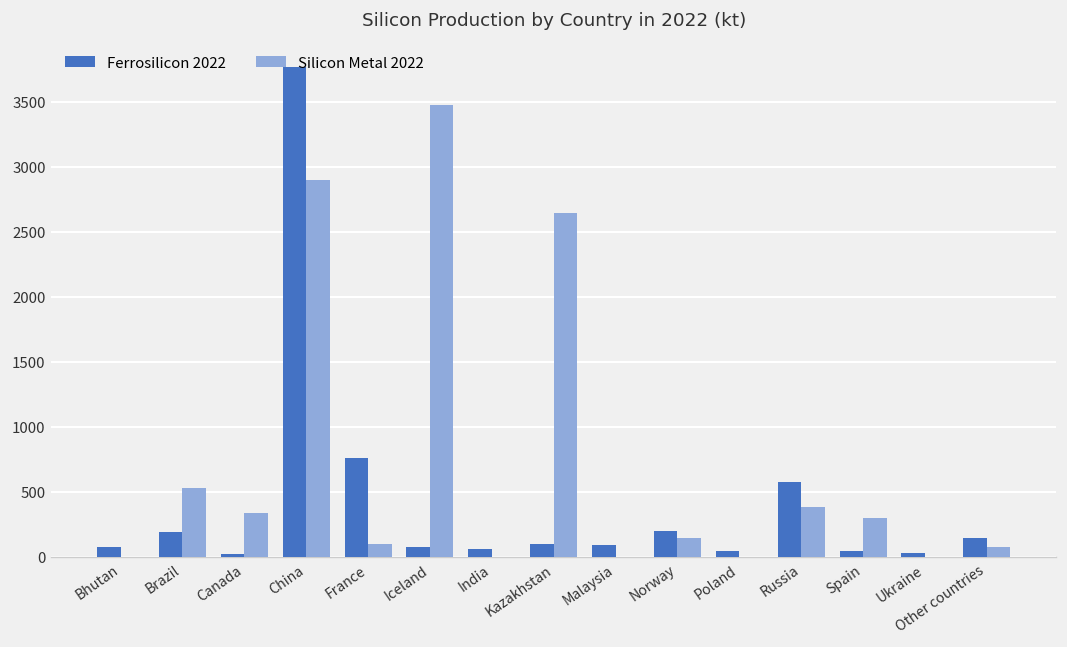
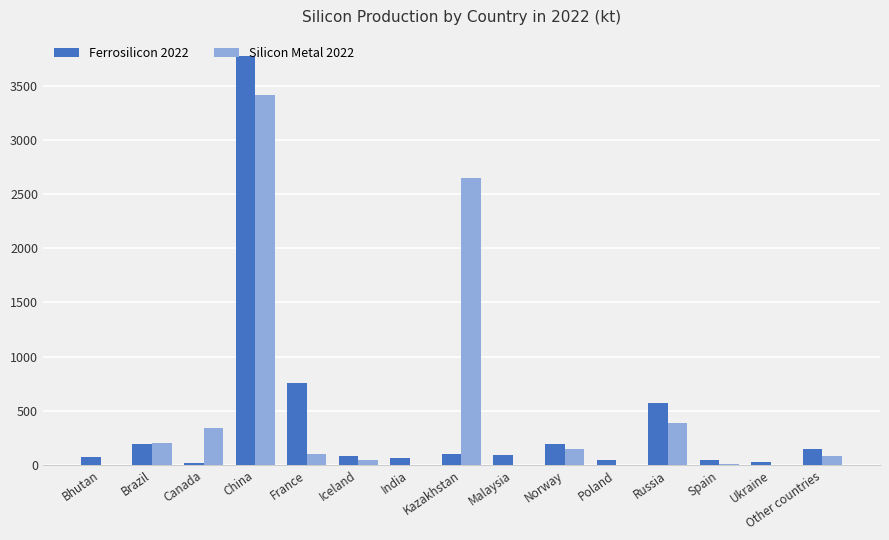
Silicon Metal 2022, Brazil: 530 -> 200
Silicon Metal 2022, China: 2900 -> 3410
Silicon Metal 2022, Iceland: 3470 -> 50
Silicon Metal 2022, Spain: 300 -> 10
